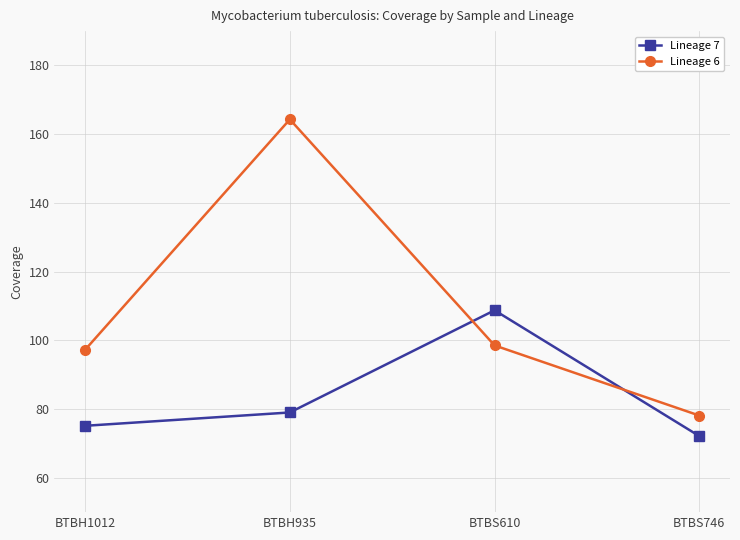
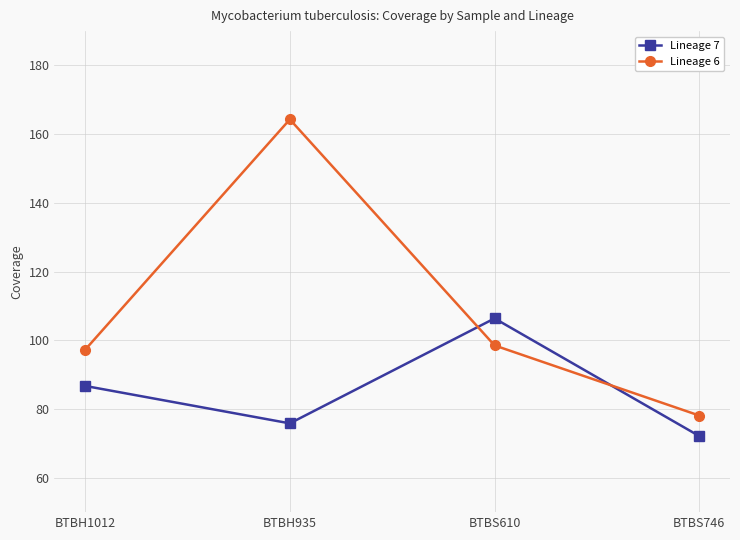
Lineage 7, BTBH1012: 75 -> 87
Lineage 7, BTBH935: 79 -> 76
Lineage 7, BTBS610: 109 -> 106
